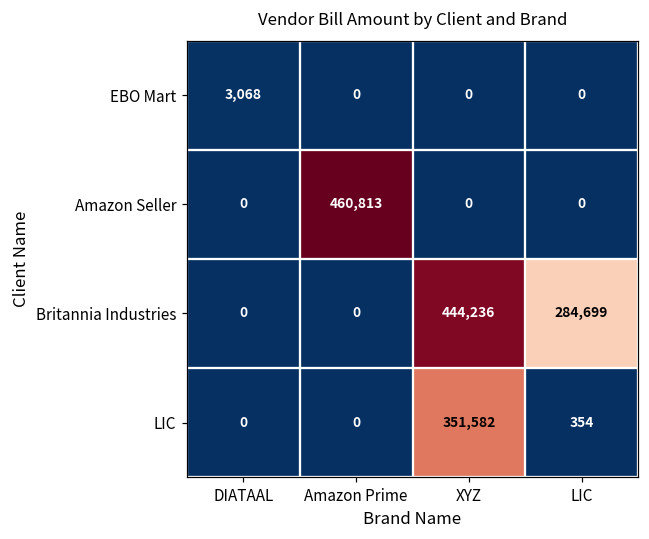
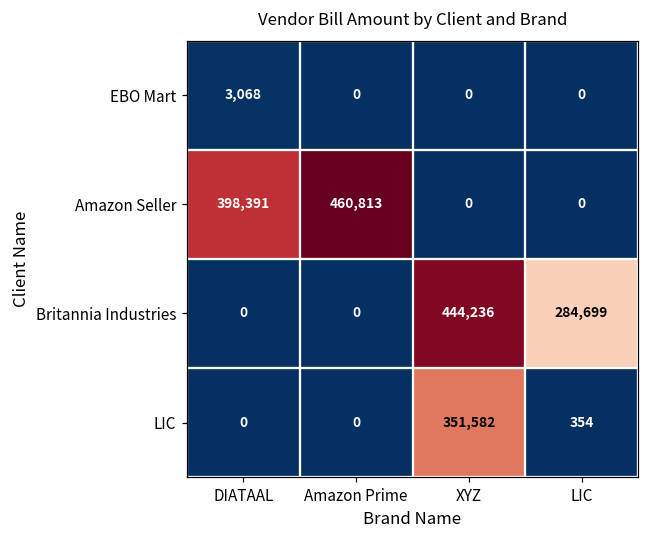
Amazon Seller, DIATAAL: 0 -> 398,391
